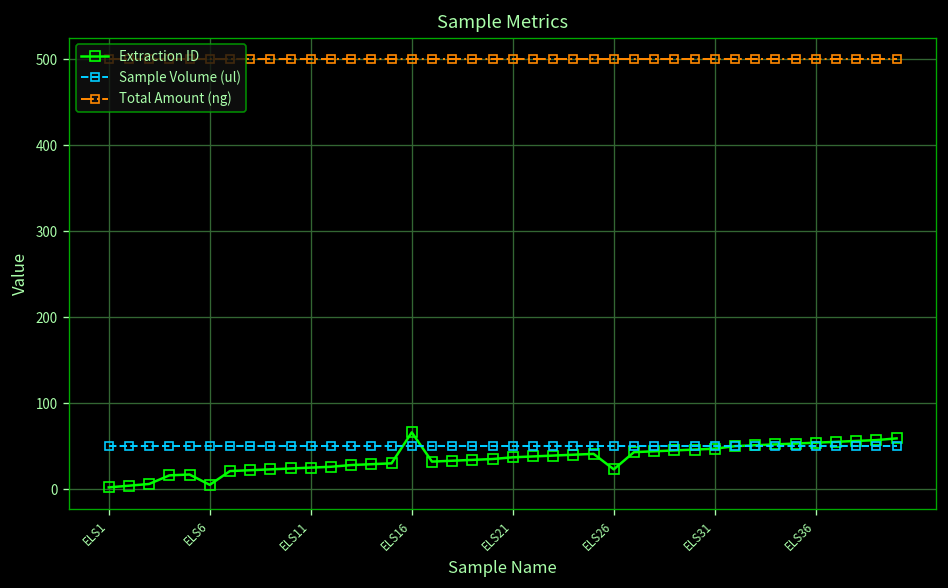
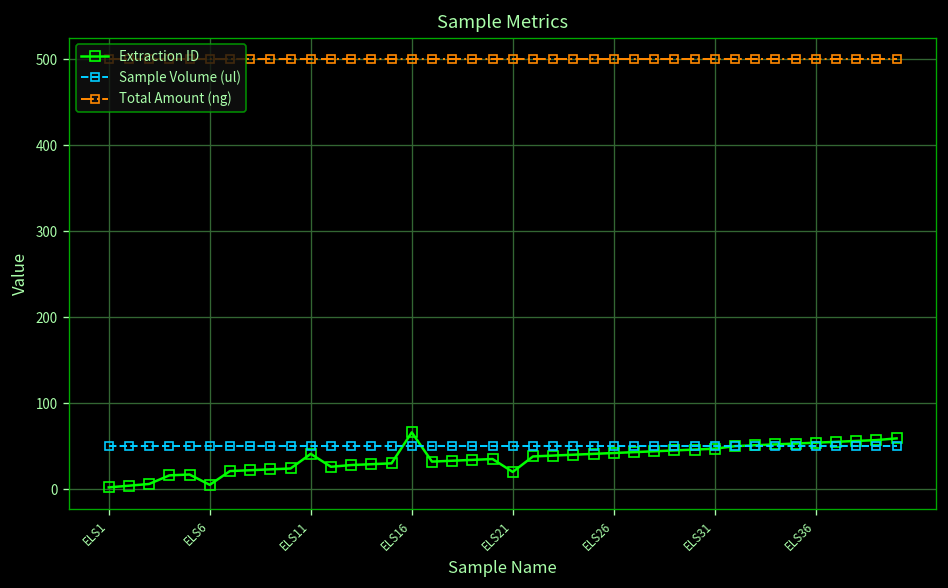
Extraction ID, ELS11: 30 -> 40
Extraction ID, ELS21: 40 -> 20
Extraction ID, ELS26: 20 -> 40
